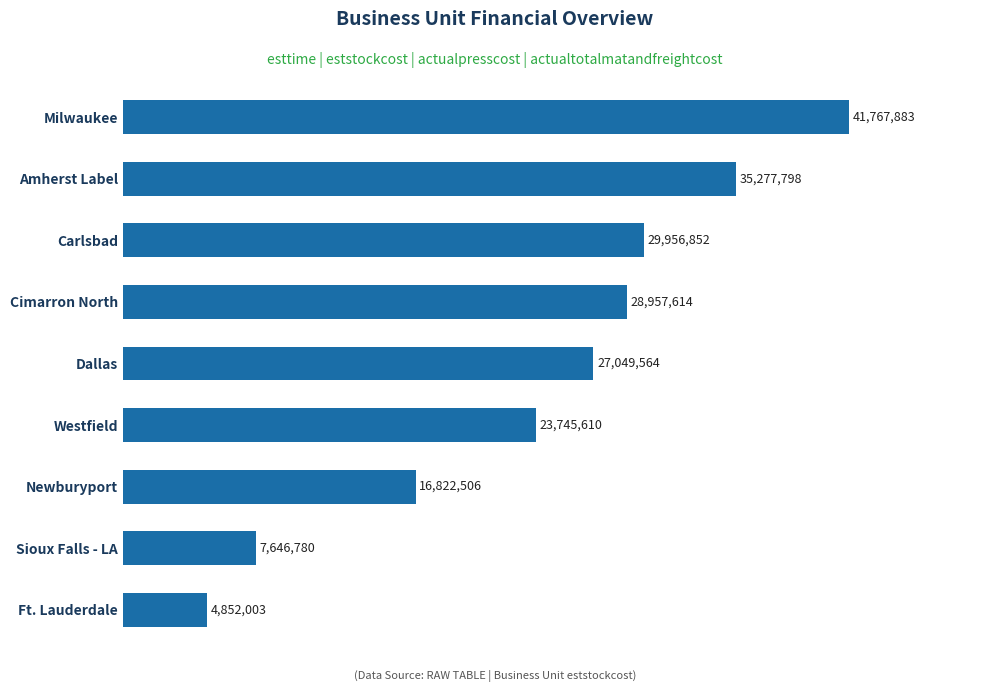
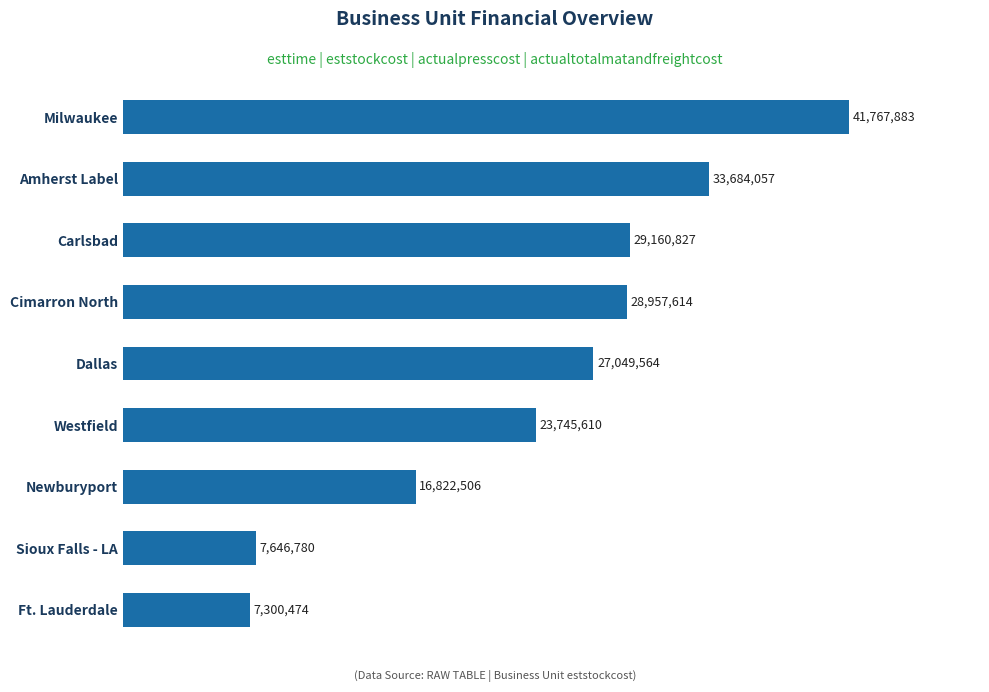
Amherst Label: 35,277,798 -> 33,684,057
Carlsbad: 29,956,852 -> 29,160,827
Ft. Lauderdale: 4,852,003 -> 7,300,474
